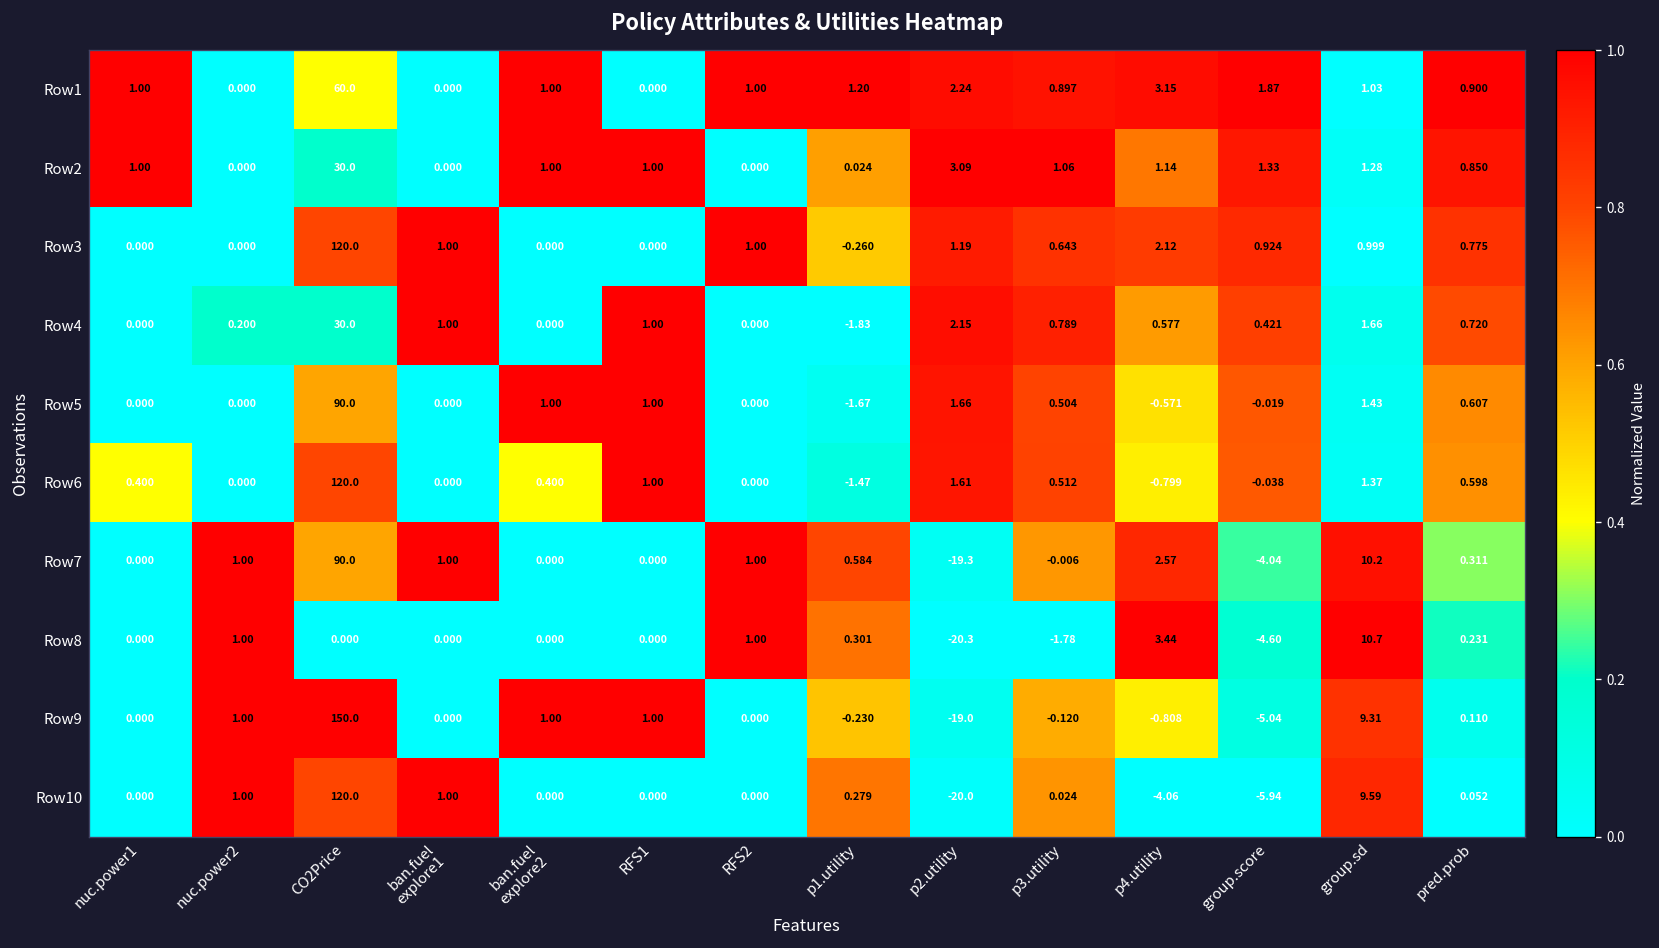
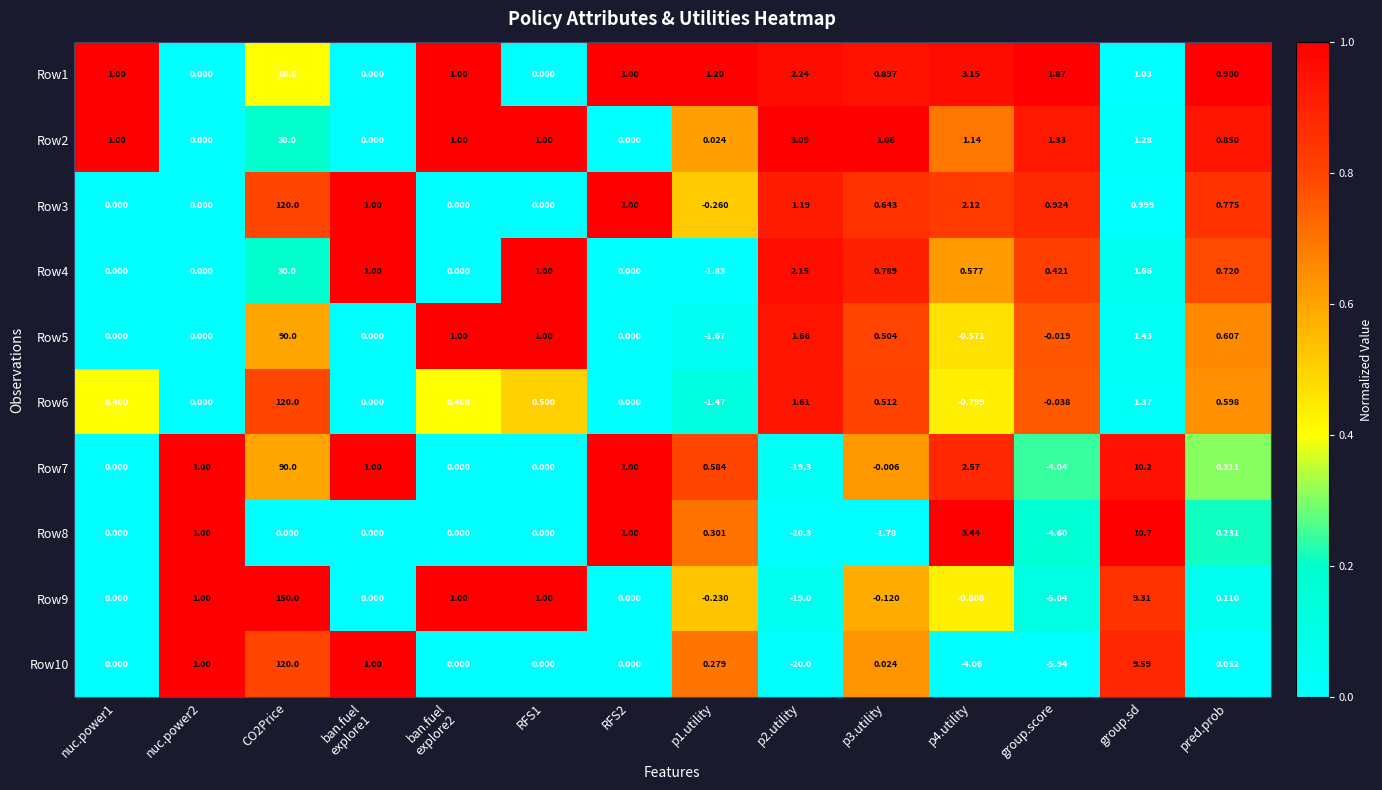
Row4, nuc.power2: 0.200 -> 0.000
Row6, RFS1: 1.00 -> 0.500
